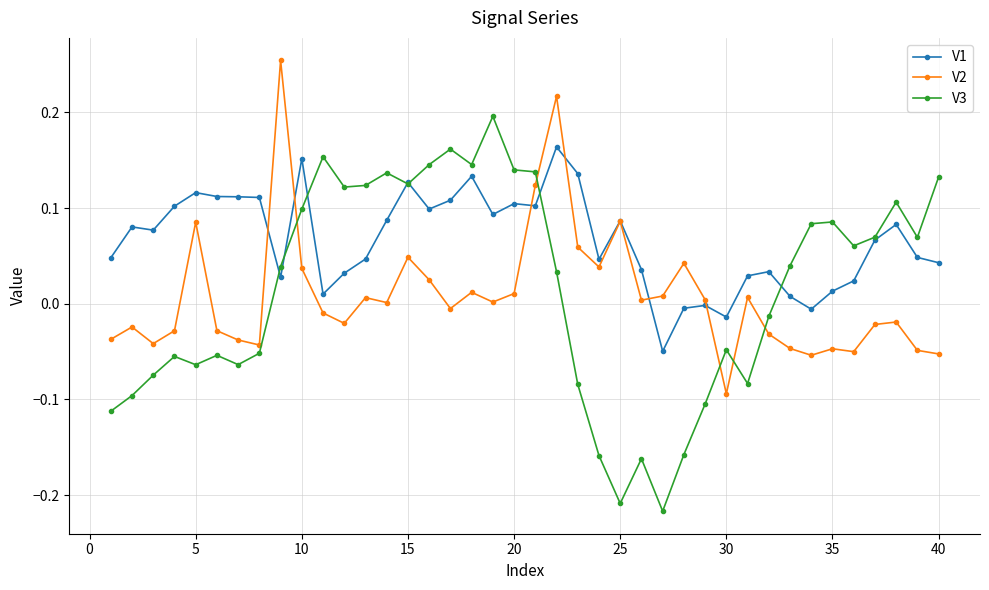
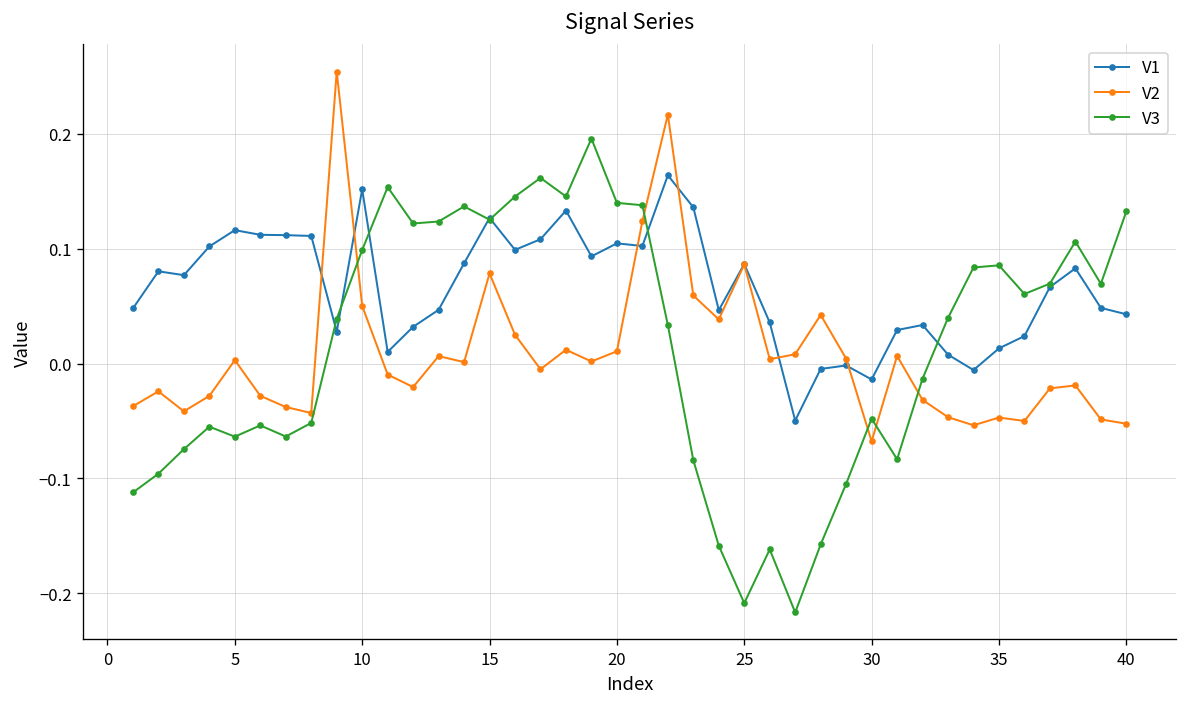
V2, 5: 0.09 -> 0.00
V2, 10: 0.04 -> 0.05
V2, 15: 0.05 -> 0.08
V2, 30: -0.09 -> -0.07
